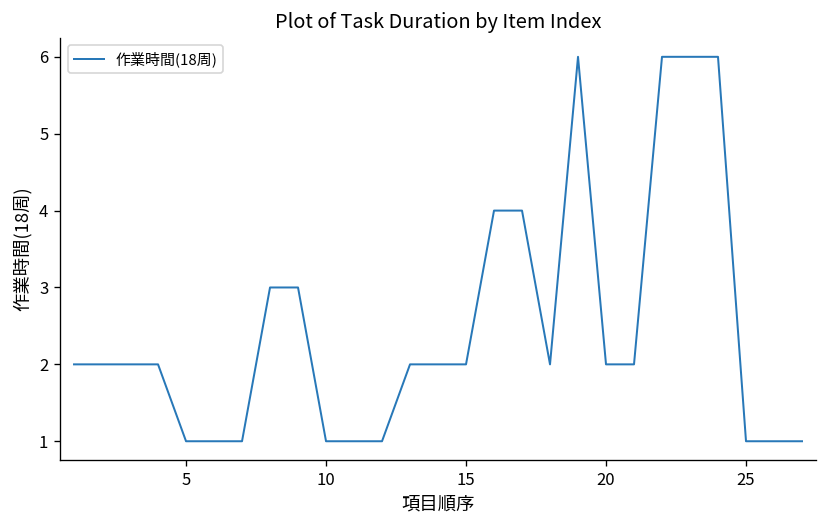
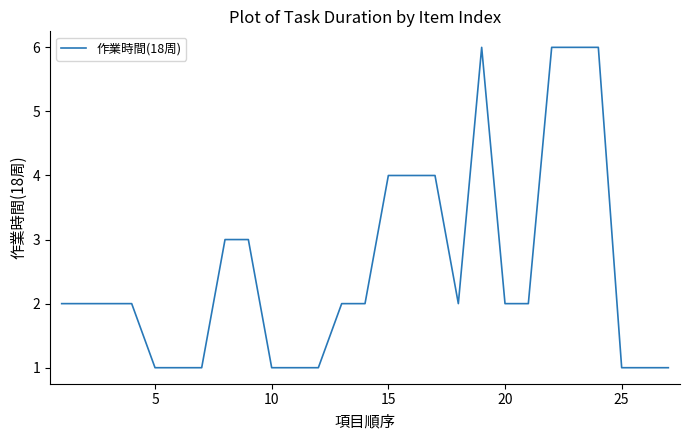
15: 2 -> 4
